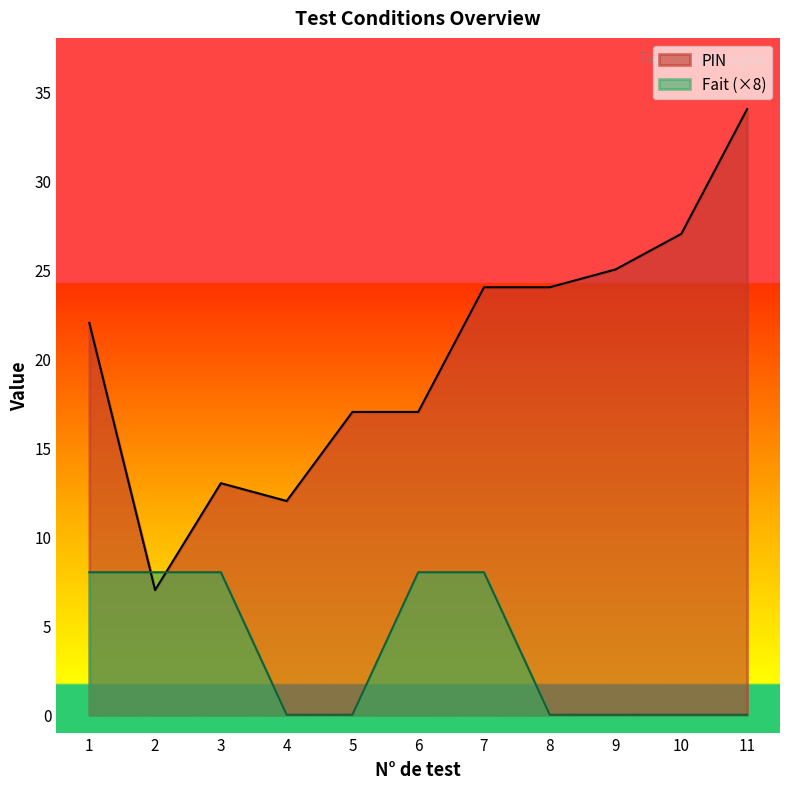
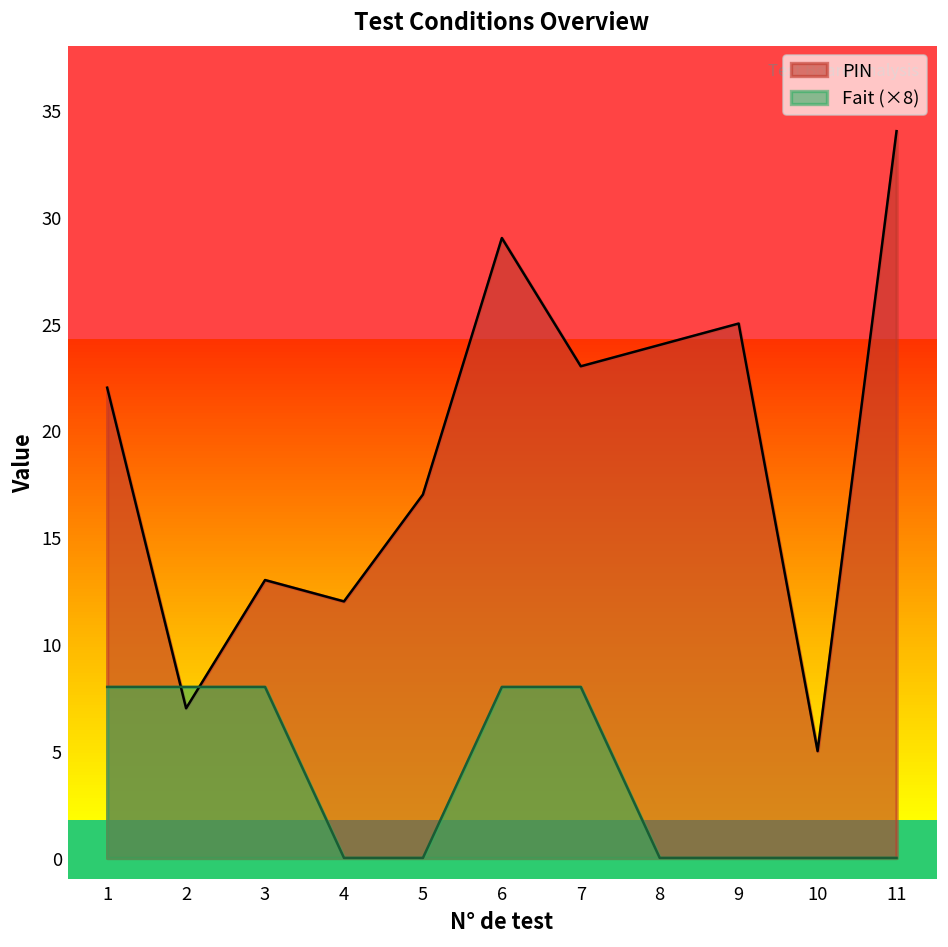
PIN, 6: 17 -> 29
PIN, 7: 24 -> 23
PIN, 10: 27 -> 5
